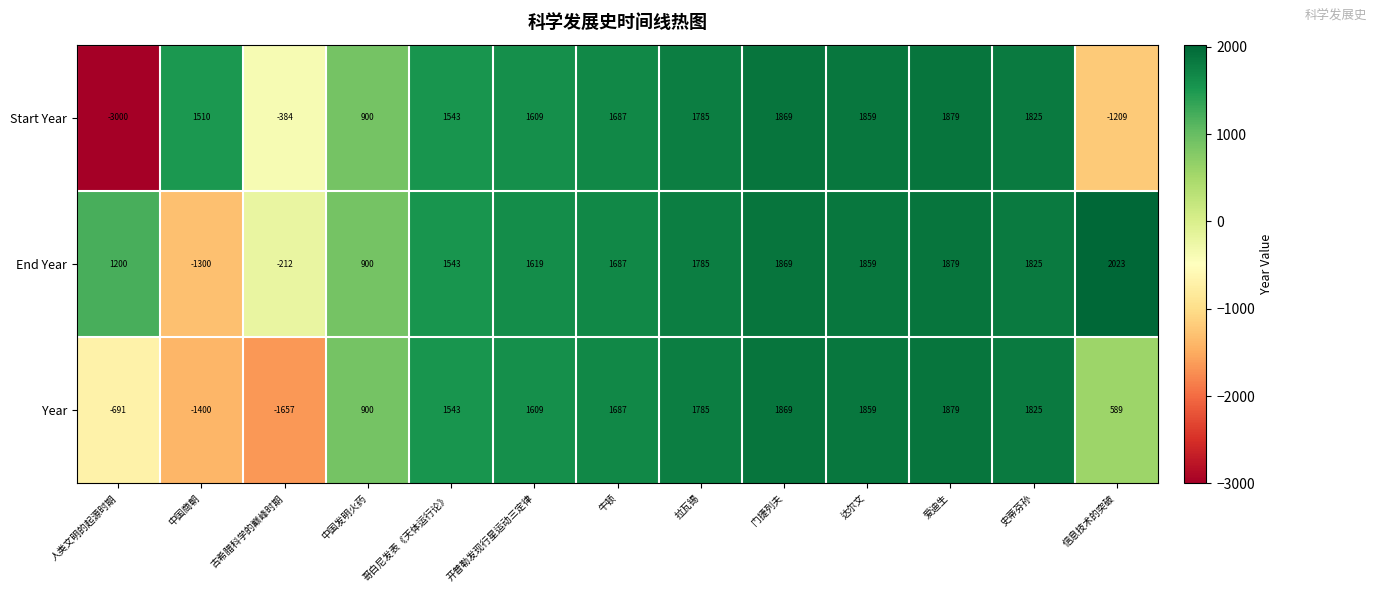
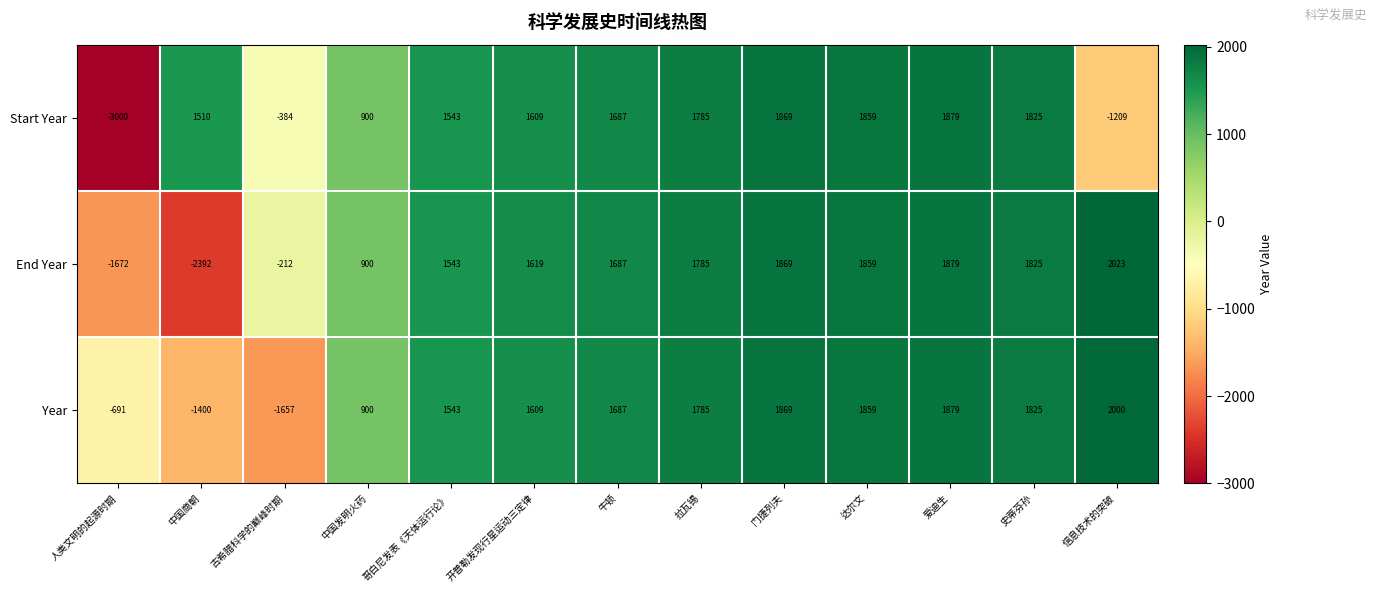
End Year, 人类文明的起源时期: 1200 -> -1672
End Year, 中国商朝: -1300 -> -2392
Year, 信息技术的突破: 589 -> 2000
